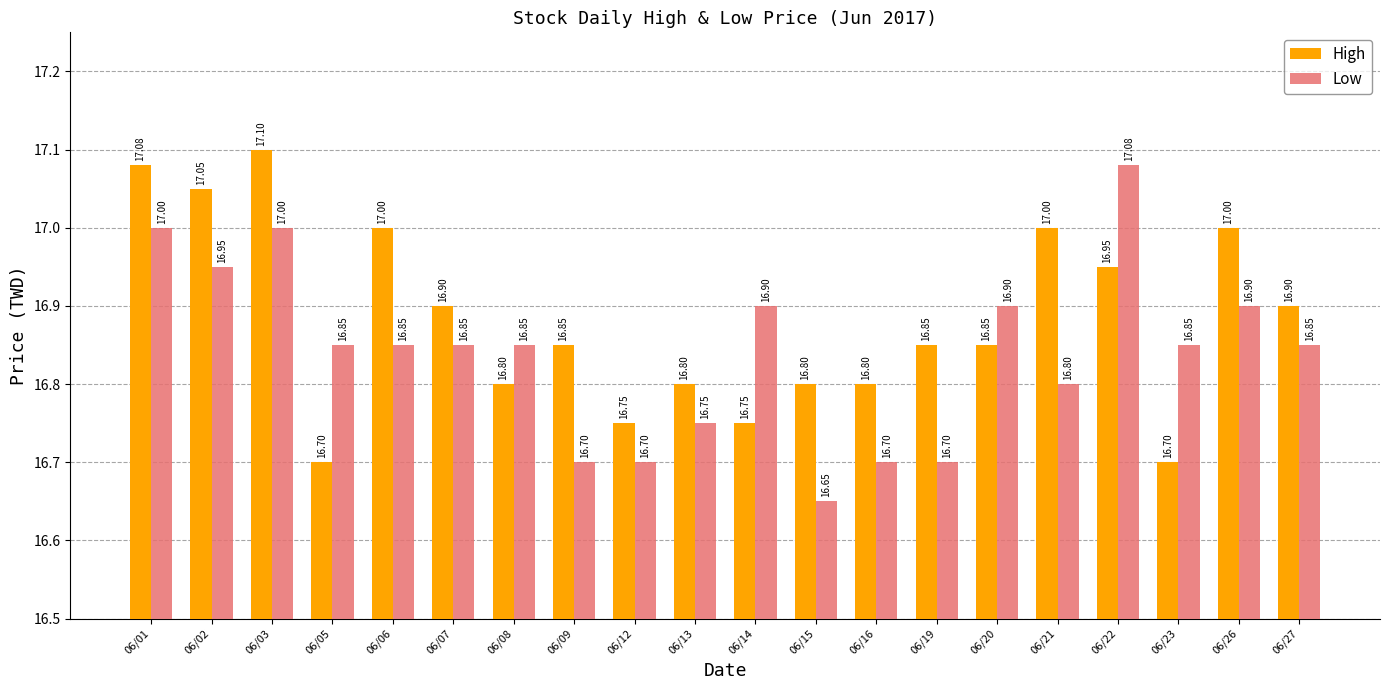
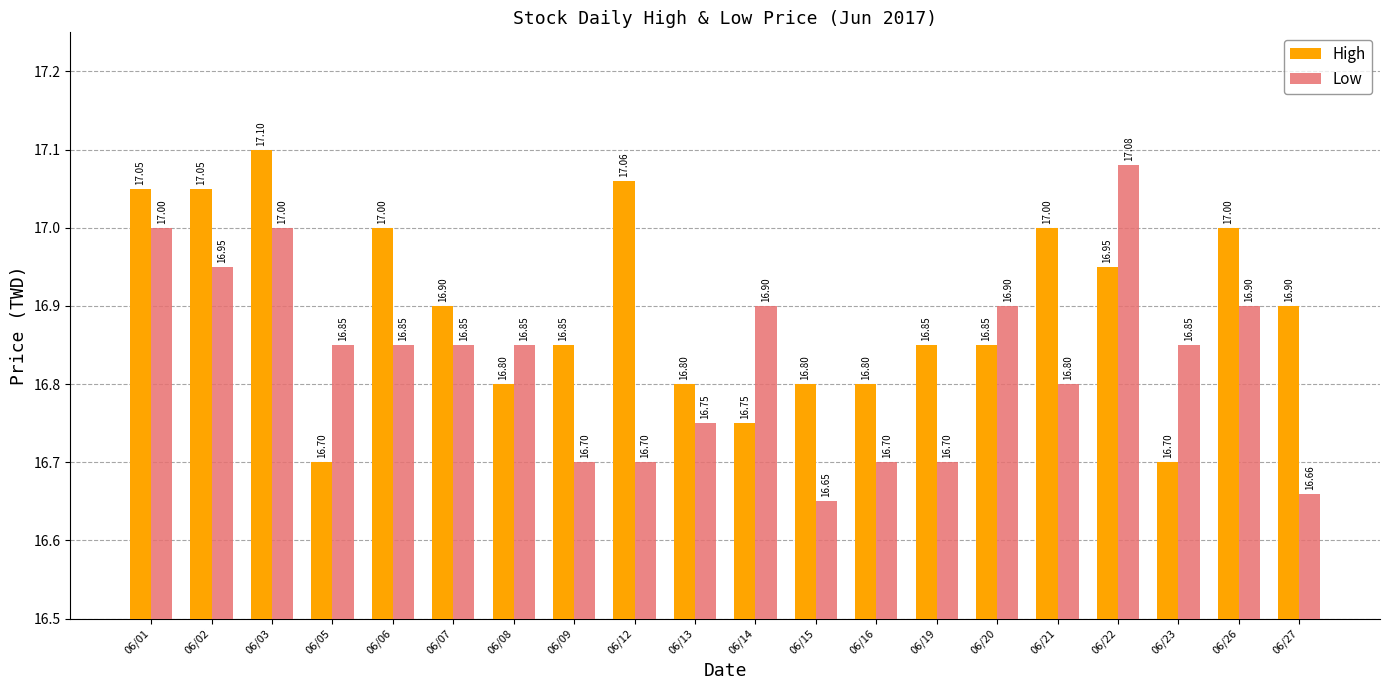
High, 06/01: 17.08 -> 17.05
High, 06/12: 16.75 -> 17.06
Low, 06/27: 16.85 -> 16.66
